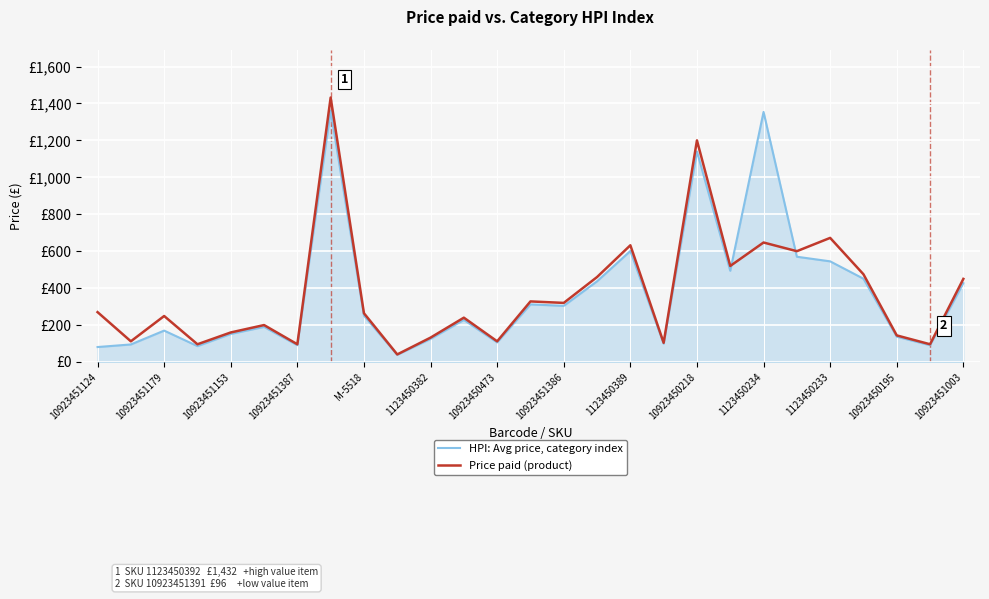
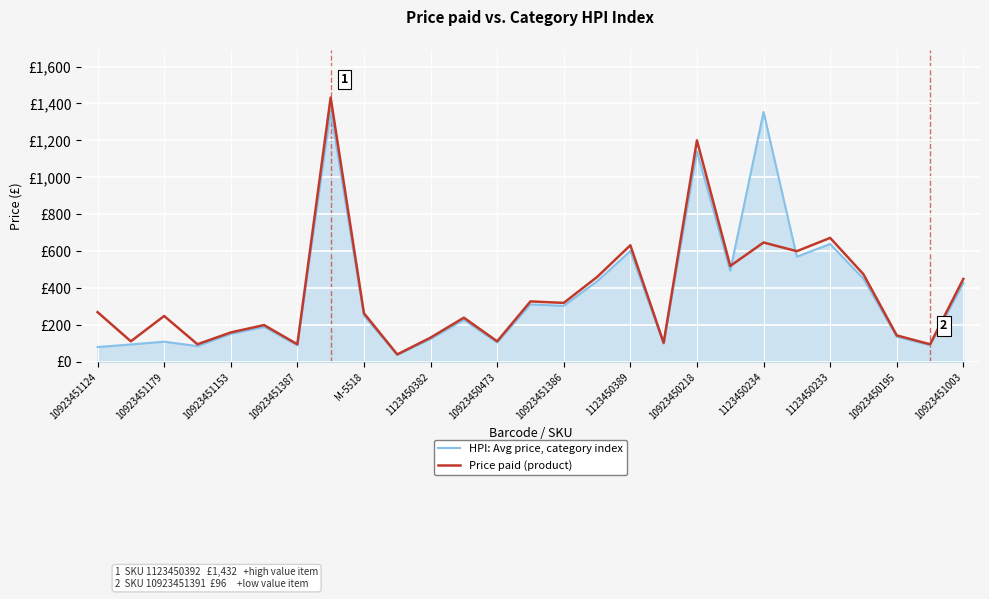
HPI: Avg price, category index, 10923451179: £170 -> £110
HPI: Avg price, category index, 1123450233: £550 -> £640
